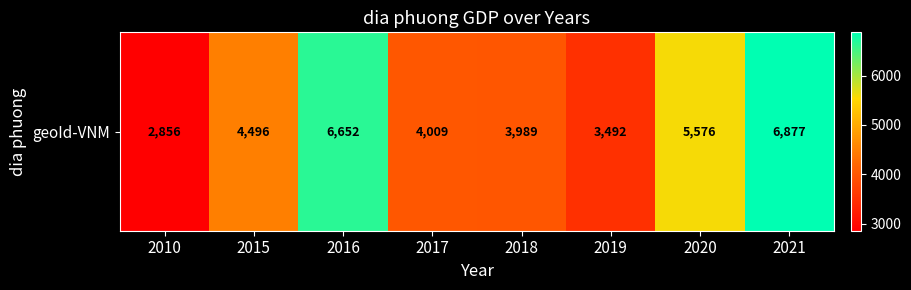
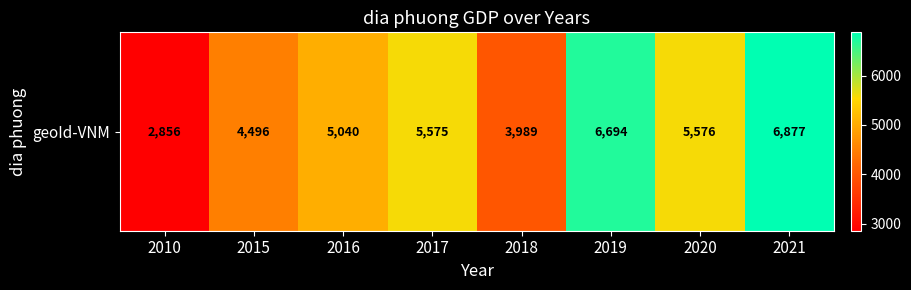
geoId-VNM, 2016: 6,652 -> 5,040
geoId-VNM, 2017: 4,009 -> 5,575
geoId-VNM, 2019: 3,492 -> 6,694
